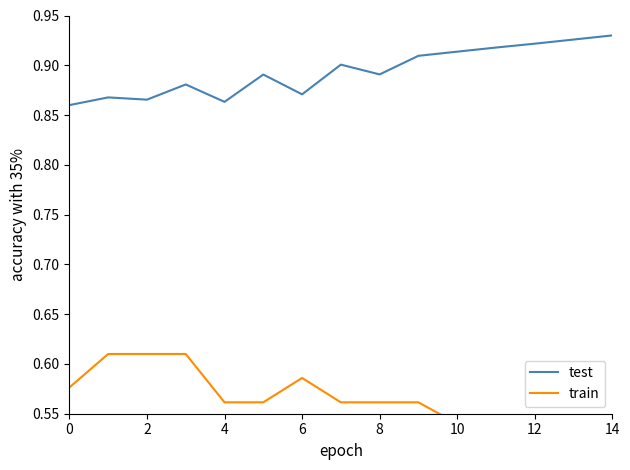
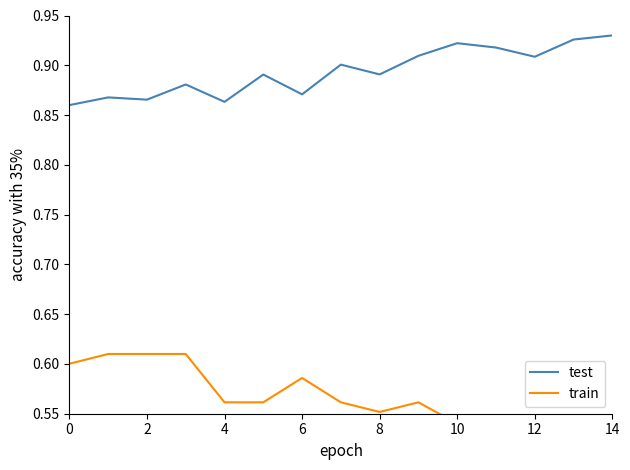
train, 0: 0.58 -> 0.60
train, 8: 0.56 -> 0.55
test, 10: 0.91 -> 0.92
test, 12: 0.92 -> 0.91
